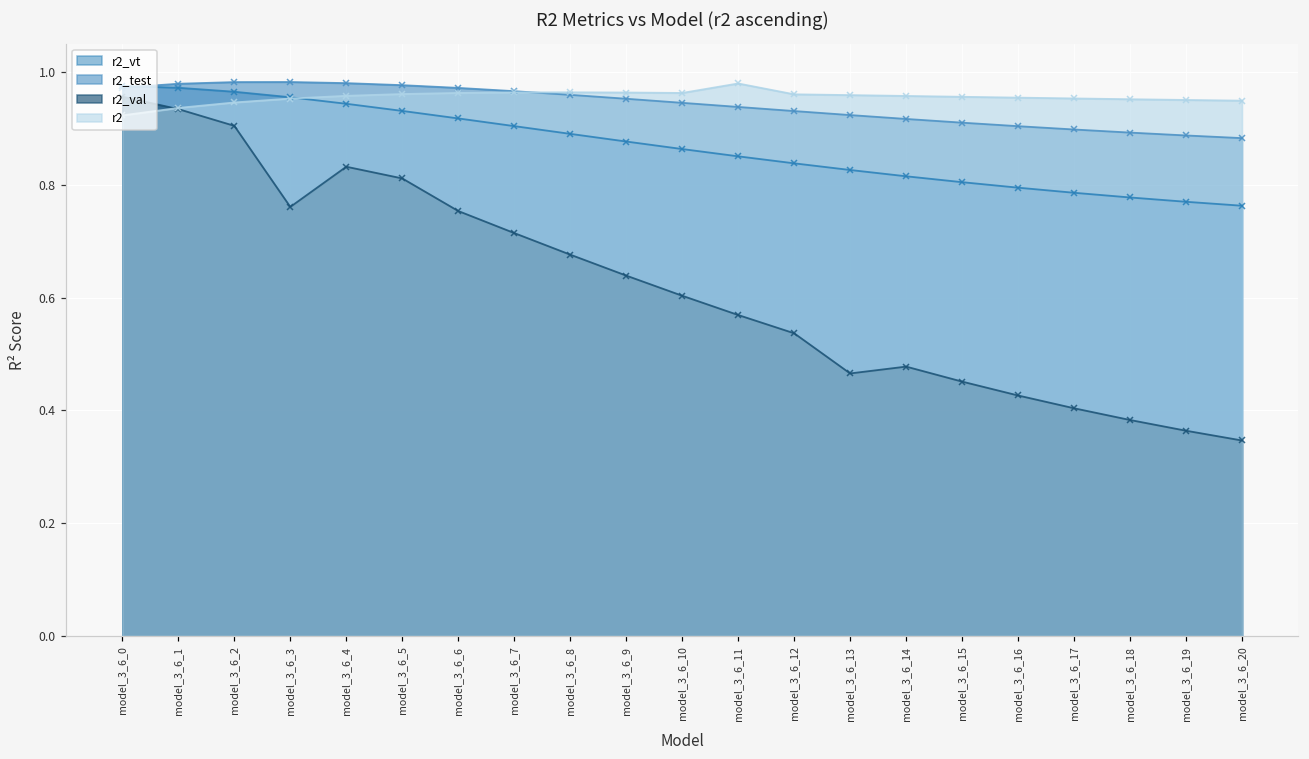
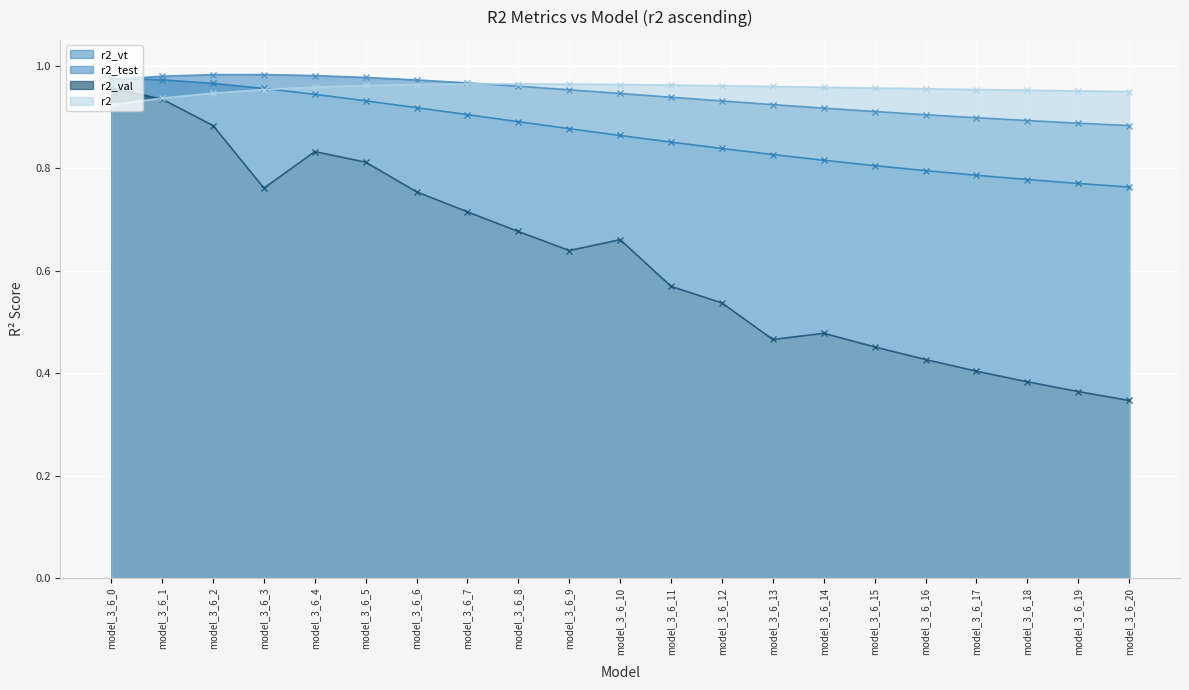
r2_val, model_3_6_2: 0.90 -> 0.88
r2_val, model_3_6_10: 0.60 -> 0.66
r2, model_3_6_11: 0.98 -> 0.96
